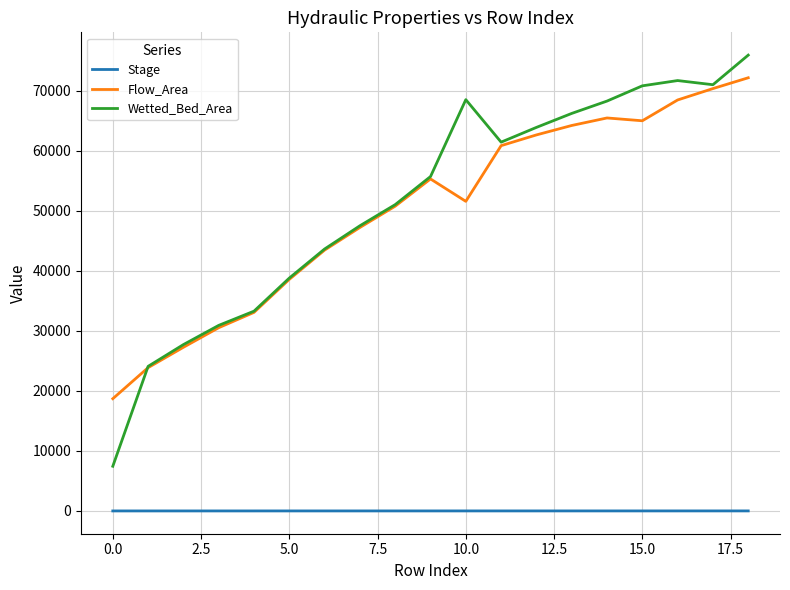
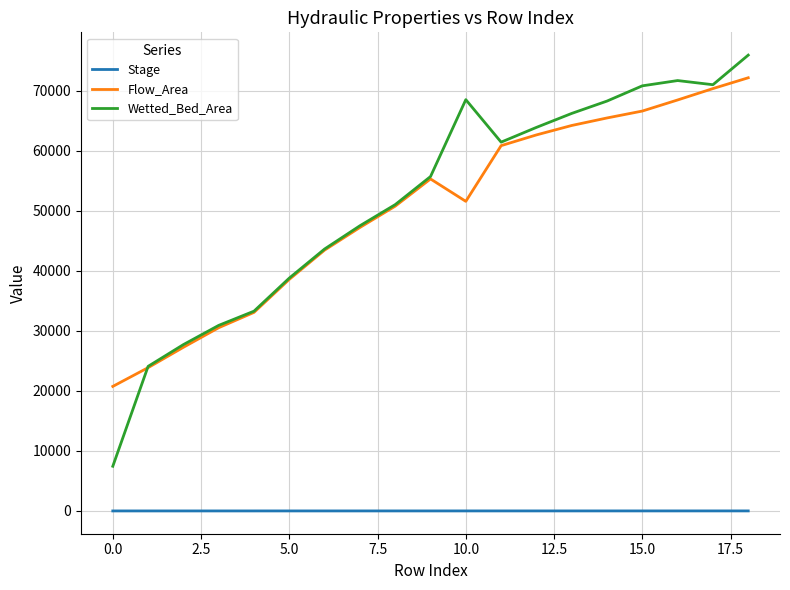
Flow_Area, 0.0: 19000 -> 21000
Flow_Area, 15.0: 65000 -> 67000
